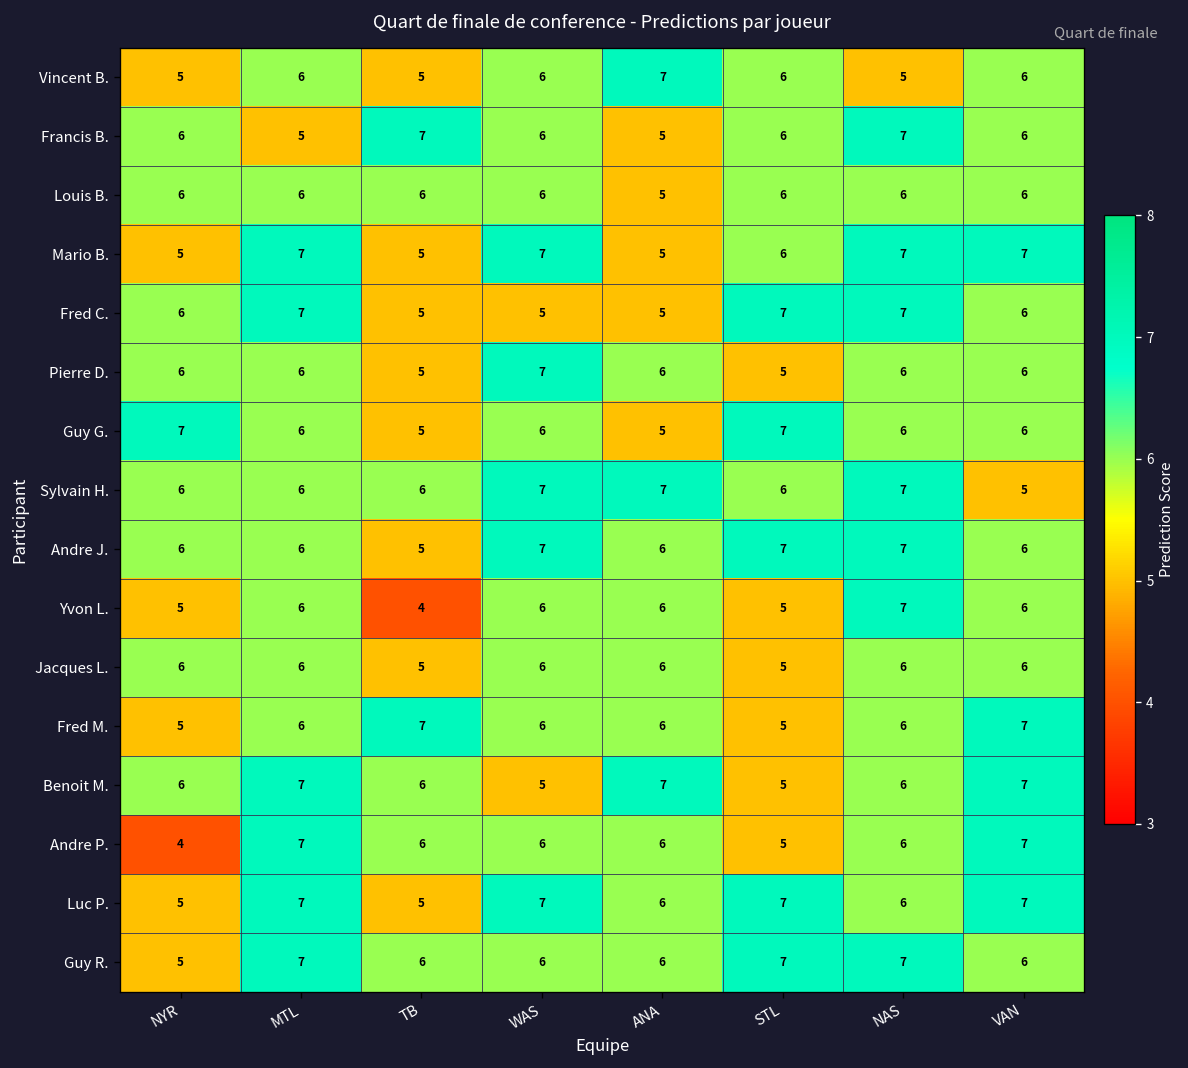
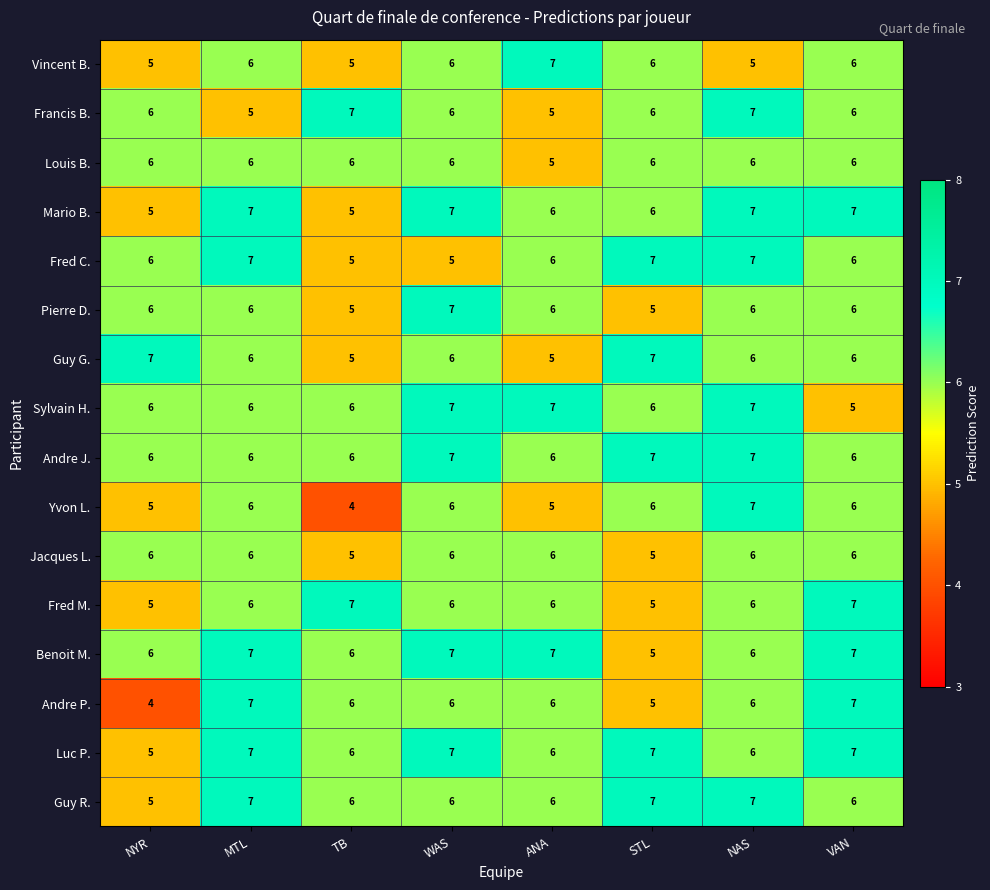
Mario B., ANA: 5 -> 6
Fred C., ANA: 5 -> 6
Andre J., TB: 5 -> 6
Yvon L., ANA: 6 -> 5
Yvon L., STL: 5 -> 6
Benoit M., WAS: 5 -> 7
Luc P., TB: 5 -> 6
